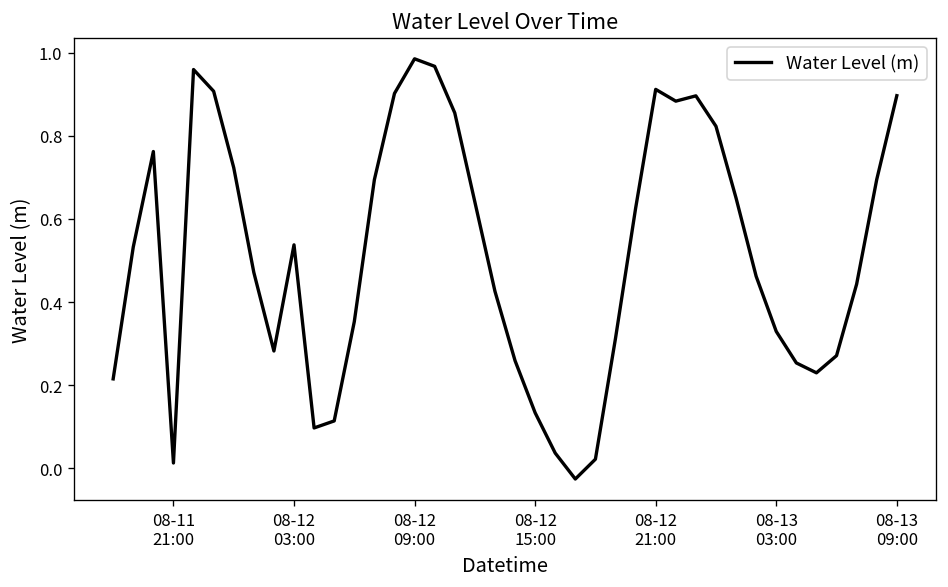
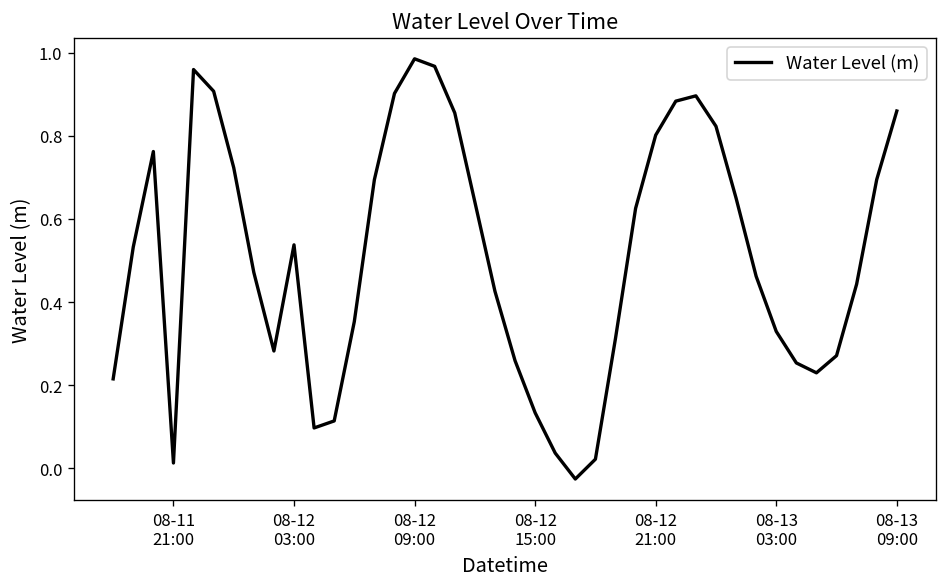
08-12 21:00: 0.91 -> 0.80
08-13 09:00: 0.90 -> 0.86
